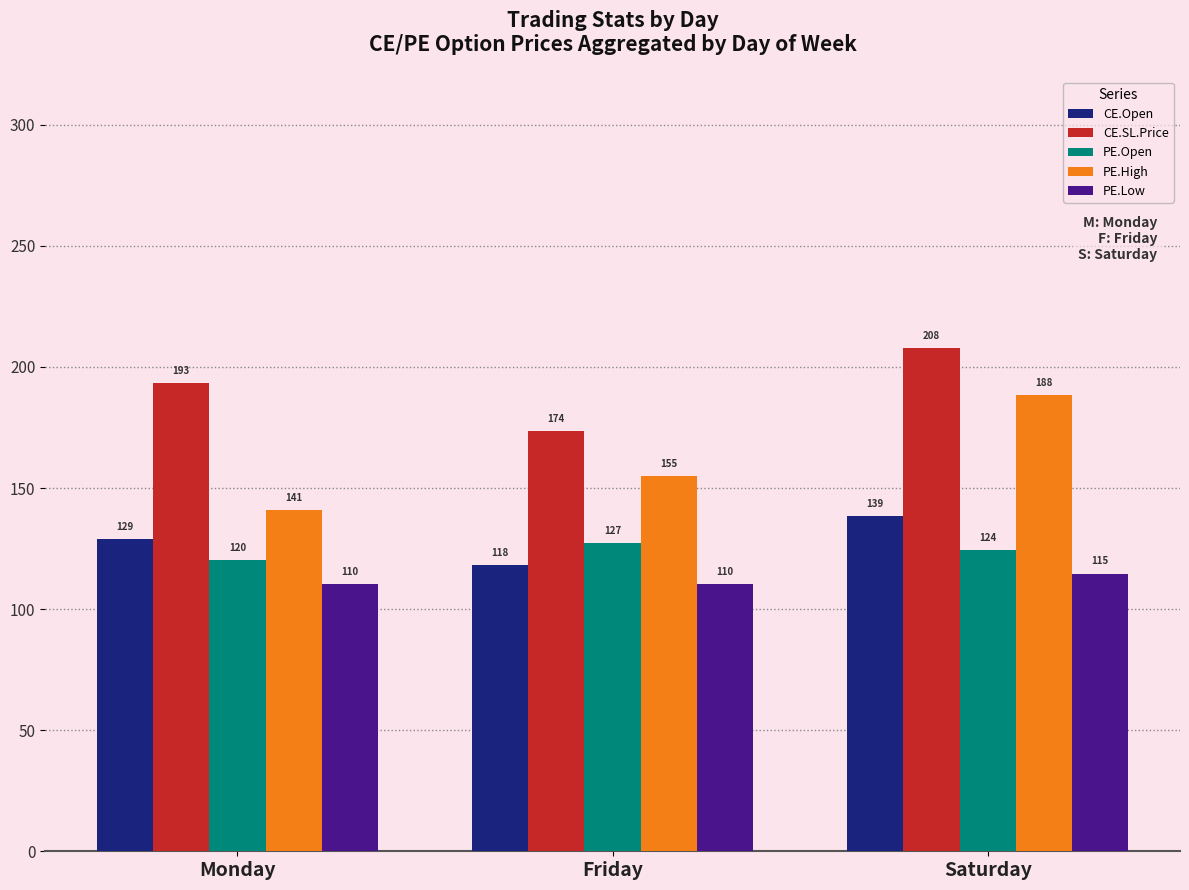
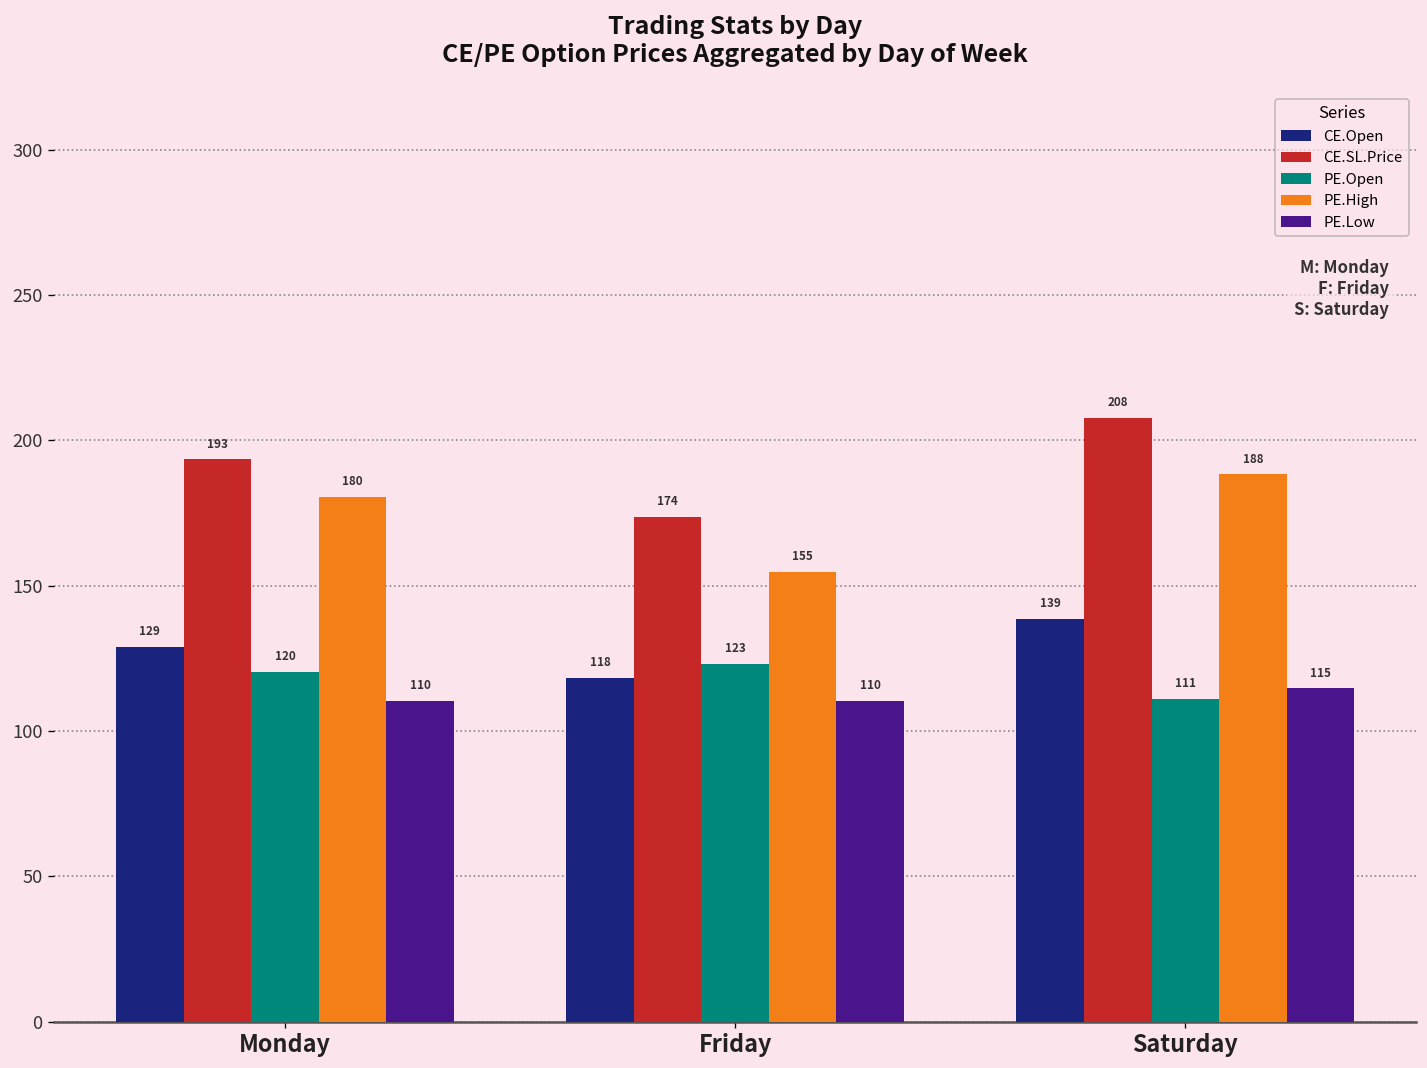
PE.High, Monday: 141 -> 180
PE.Open, Friday: 127 -> 123
PE.Open, Saturday: 124 -> 111
